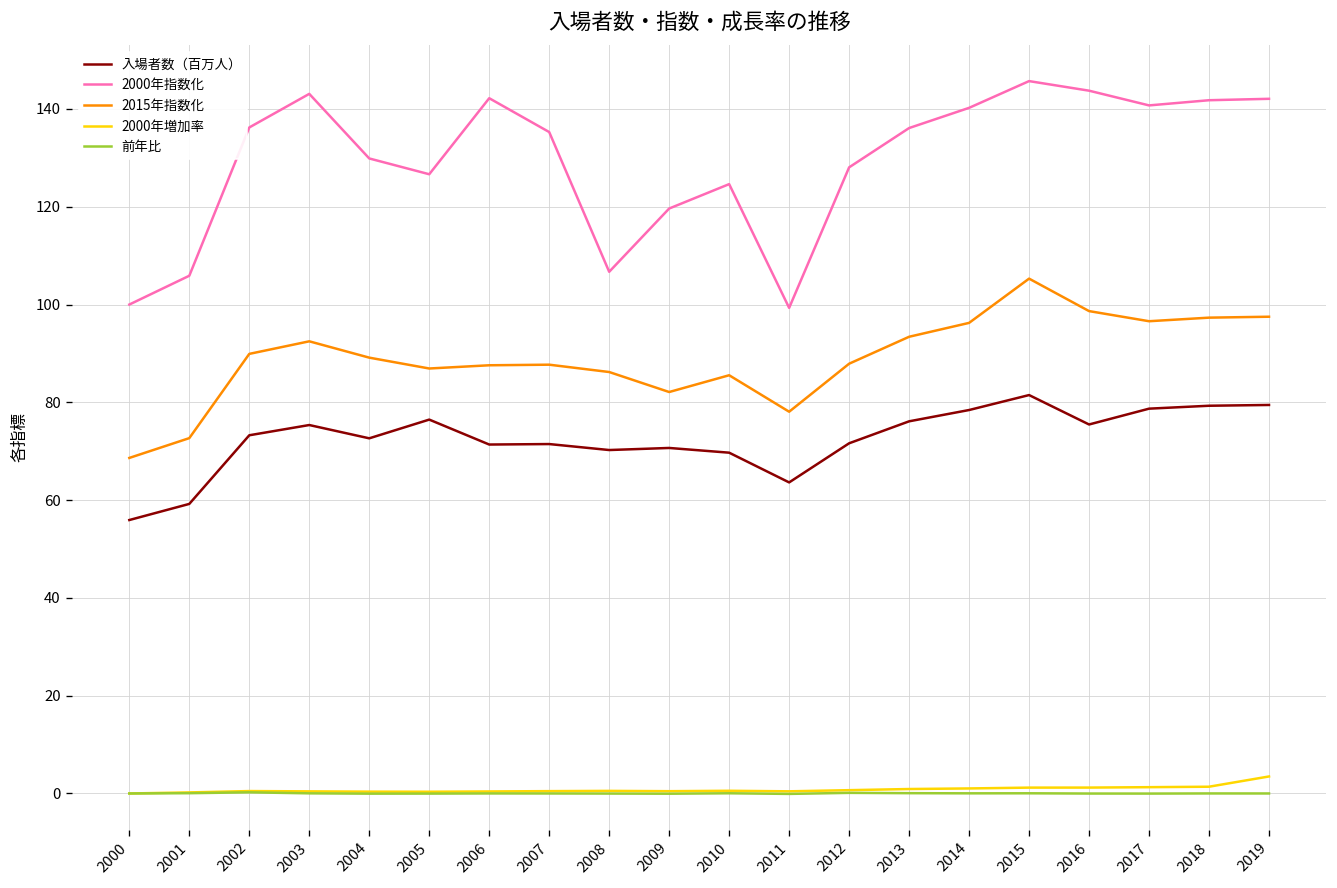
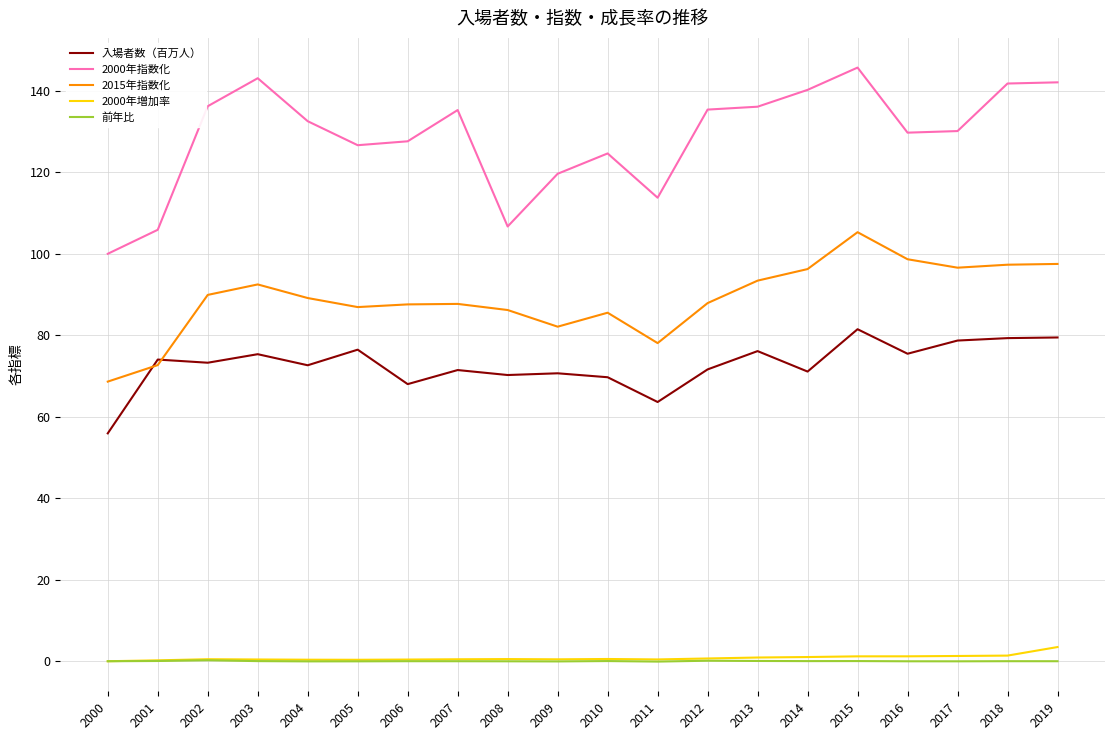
入場者数（百万人）, 2001: 59 -> 74
2000年指数化, 2004: 130 -> 133
入場者数（百万人）, 2006: 71 -> 68
2000年指数化, 2006: 142 -> 128
2000年指数化, 2011: 99 -> 114
2000年指数化, 2012: 128 -> 135
入場者数（百万人）, 2014: 78 -> 71
2000年指数化, 2016: 144 -> 130
2000年指数化, 2017: 141 -> 130
